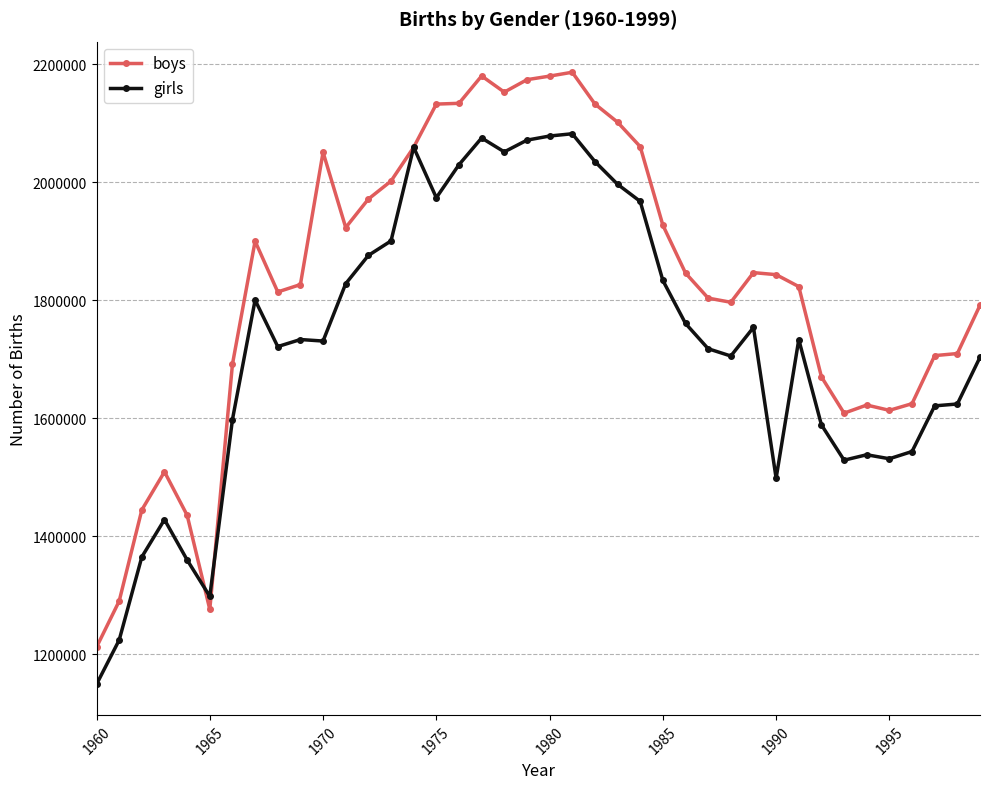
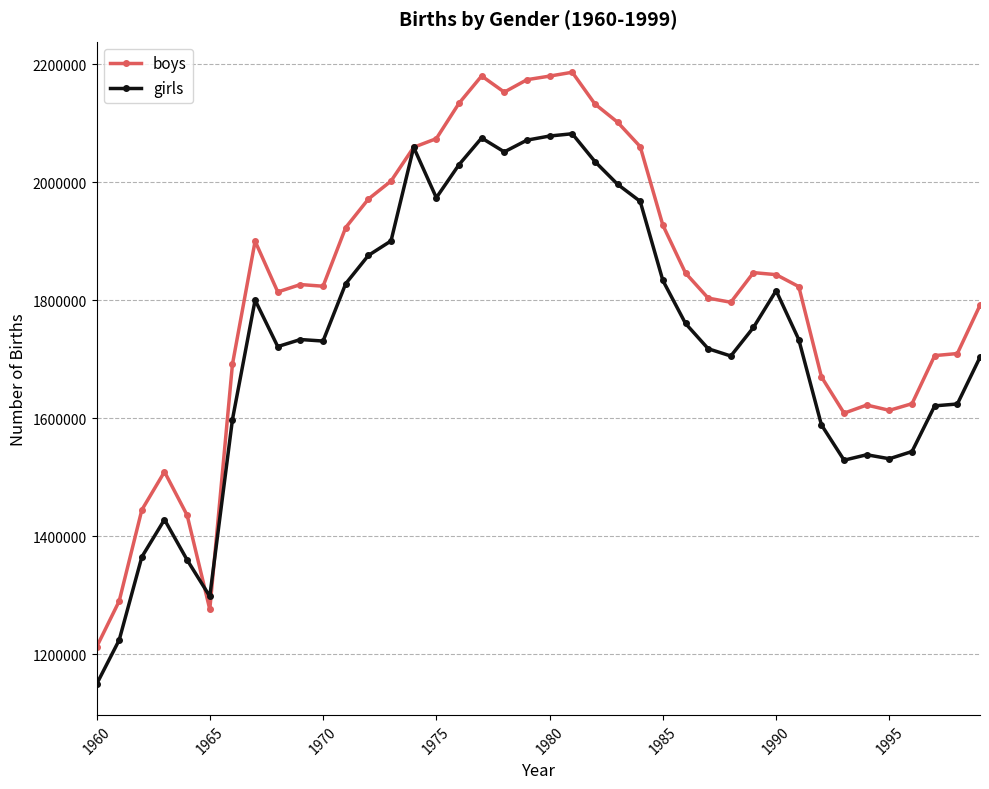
boys, 1970: 2050000 -> 1820000
boys, 1975: 2130000 -> 2070000
girls, 1990: 1500000 -> 1820000
